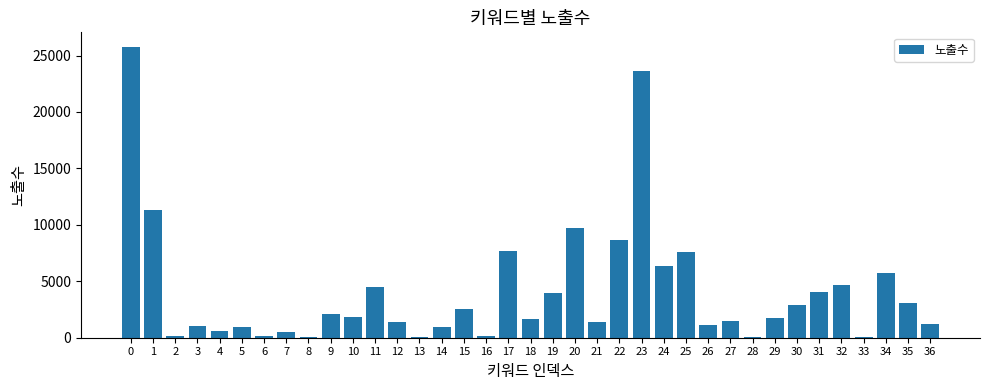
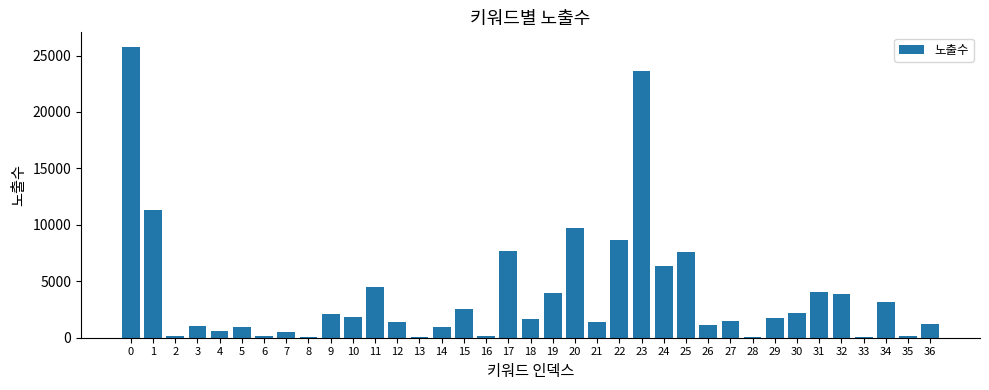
30: 2900 -> 2200
32: 4700 -> 3900
34: 5800 -> 3200
35: 3100 -> 100
